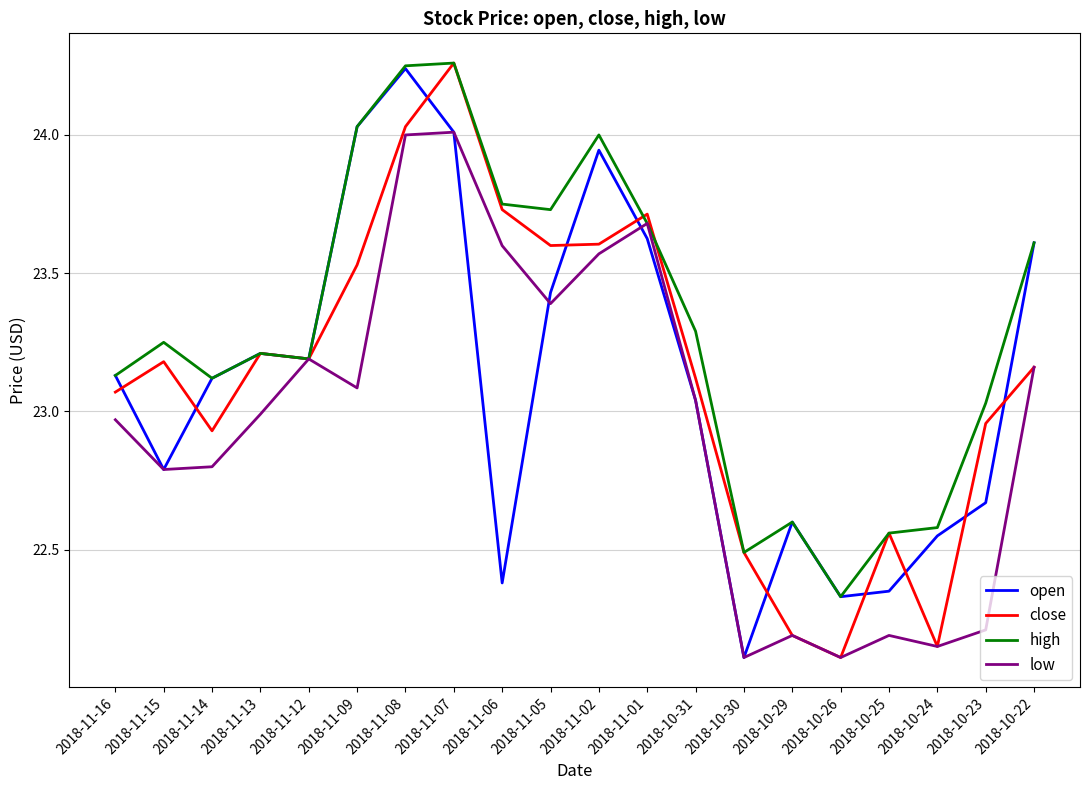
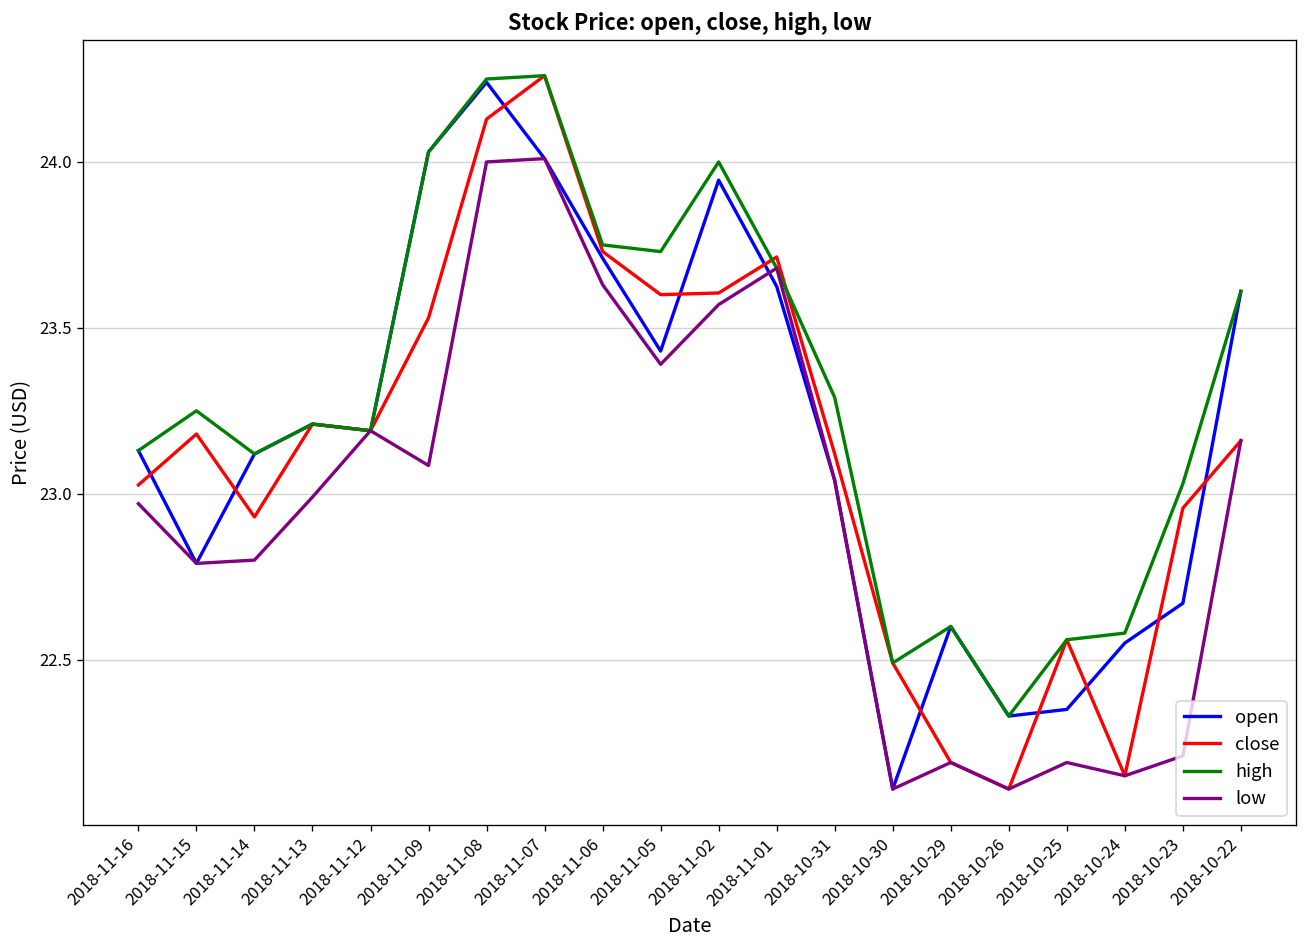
close, 2018-11-16: 23.07 -> 23.03
close, 2018-11-08: 24.03 -> 24.13
open, 2018-11-06: 22.38 -> 23.71
low, 2018-11-06: 23.60 -> 23.63
